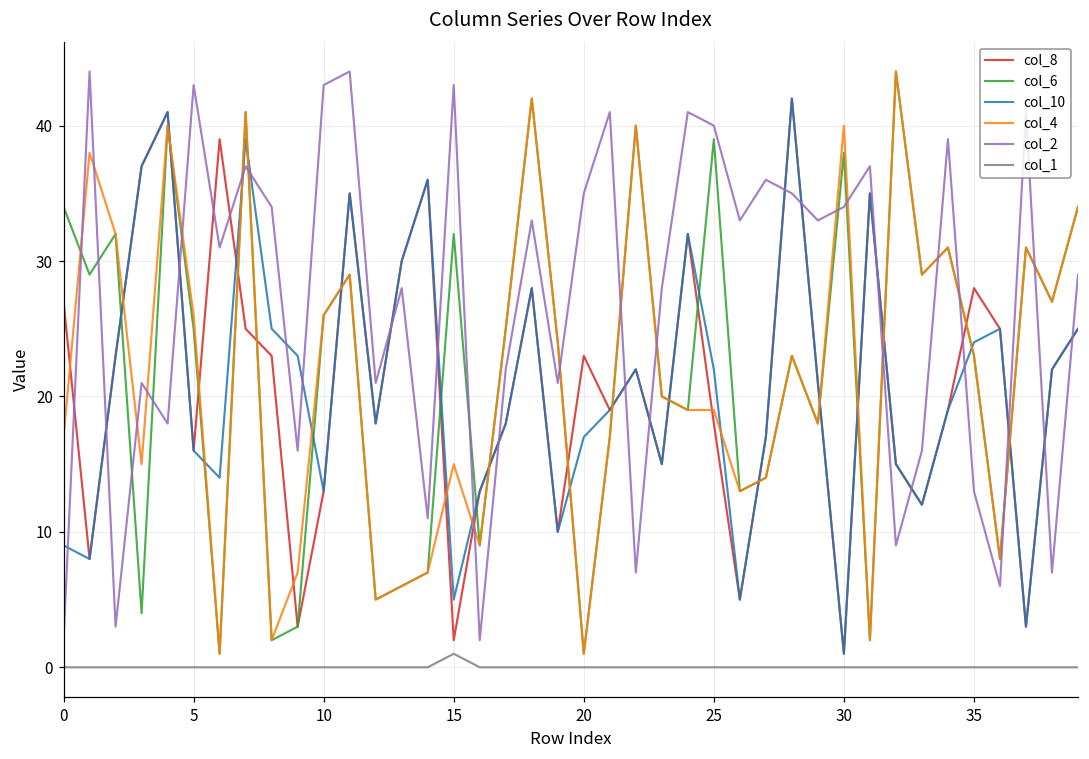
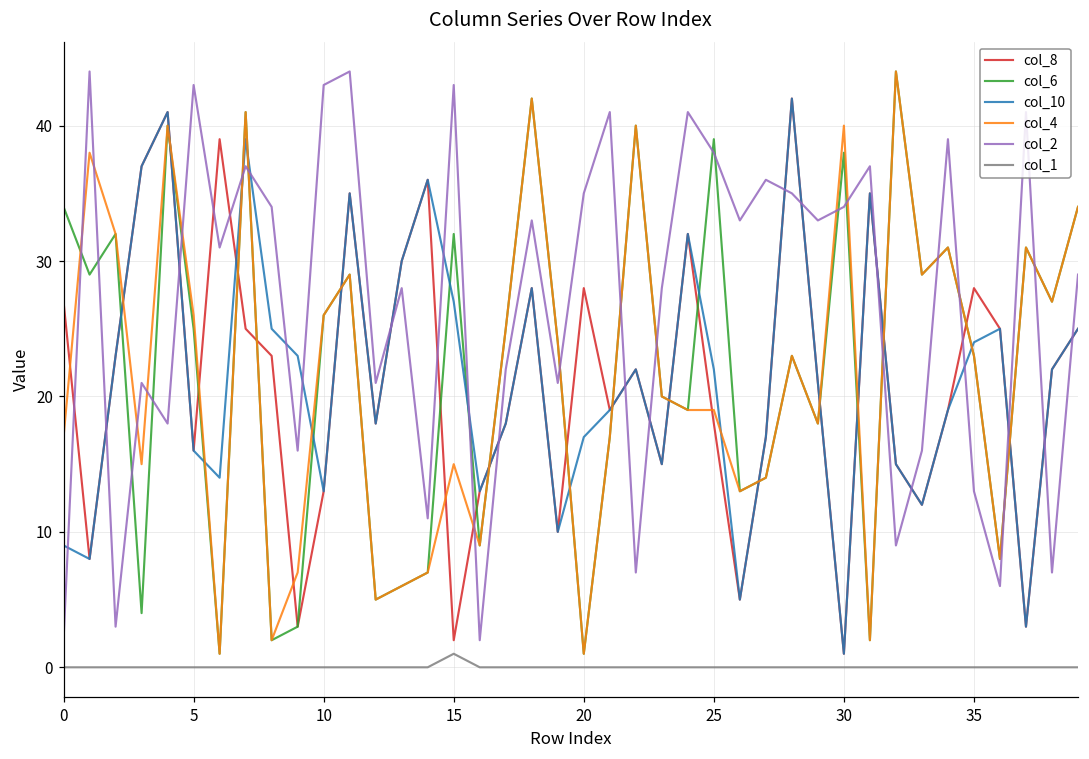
col_10, 15: 5 -> 27
col_8, 20: 23 -> 28
col_2, 25: 40 -> 38
